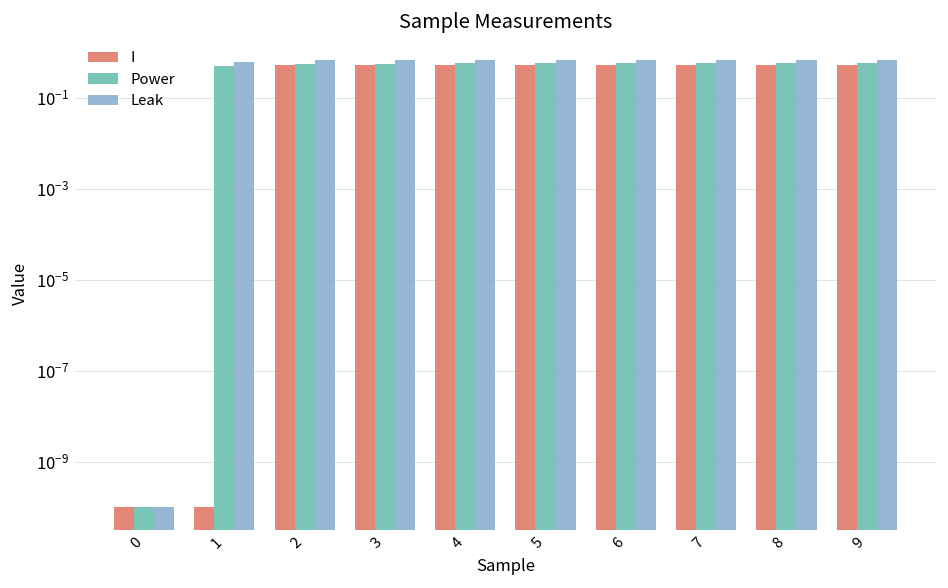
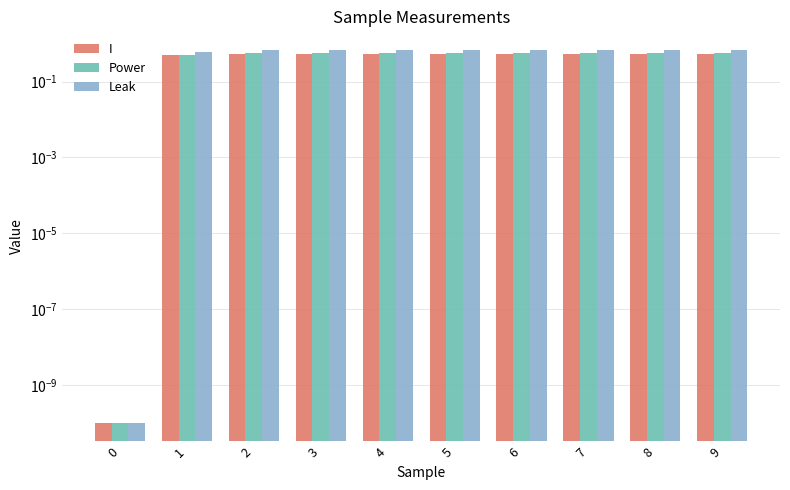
I, 1: 0.00000000010 -> 0.5
